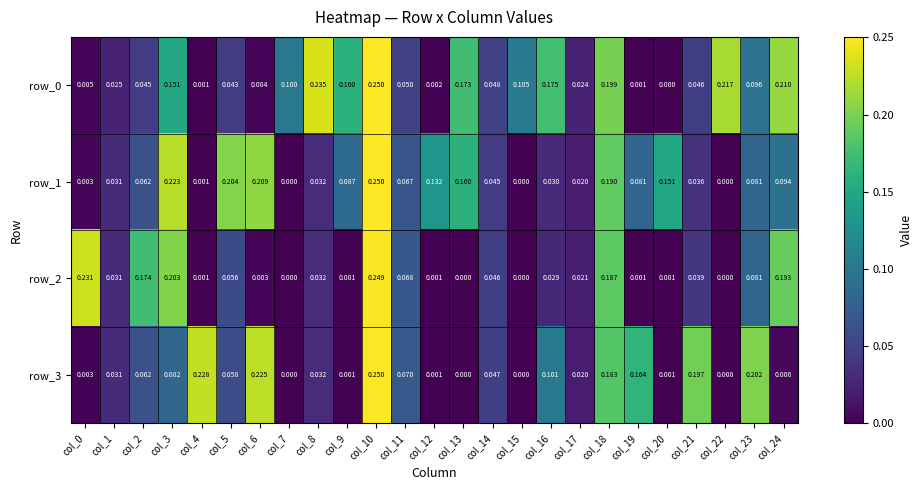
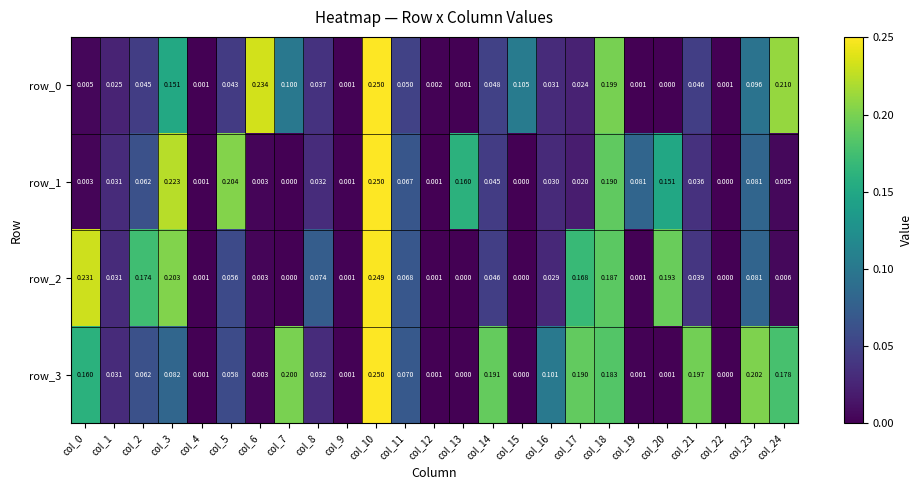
row_0, col_6: 0.004 -> 0.234
row_0, col_8: 0.235 -> 0.037
row_0, col_9: 0.160 -> 0.001
row_0, col_13: 0.173 -> 0.001
row_0, col_16: 0.175 -> 0.031
row_0, col_22: 0.217 -> 0.001
row_1, col_6: 0.209 -> 0.003
row_1, col_9: 0.087 -> 0.001
row_1, col_12: 0.132 -> 0.001
row_1, col_24: 0.094 -> 0.005
row_2, col_8: 0.032 -> 0.074
row_2, col_17: 0.021 -> 0.168
row_2, col_20: 0.001 -> 0.193
row_2, col_24: 0.193 -> 0.006
row_3, col_0: 0.003 -> 0.160
row_3, col_4: 0.228 -> 0.001
row_3, col_6: 0.225 -> 0.003
row_3, col_7: 0.000 -> 0.200
row_3, col_14: 0.047 -> 0.191
row_3, col_17: 0.020 -> 0.190
row_3, col_19: 0.164 -> 0.001
row_3, col_24: 0.006 -> 0.178
